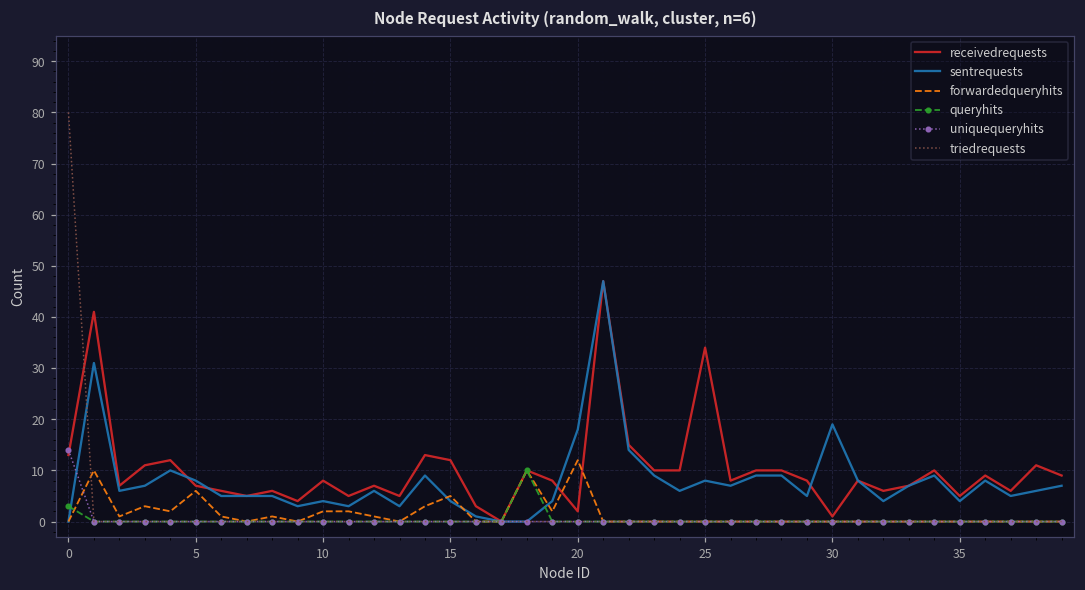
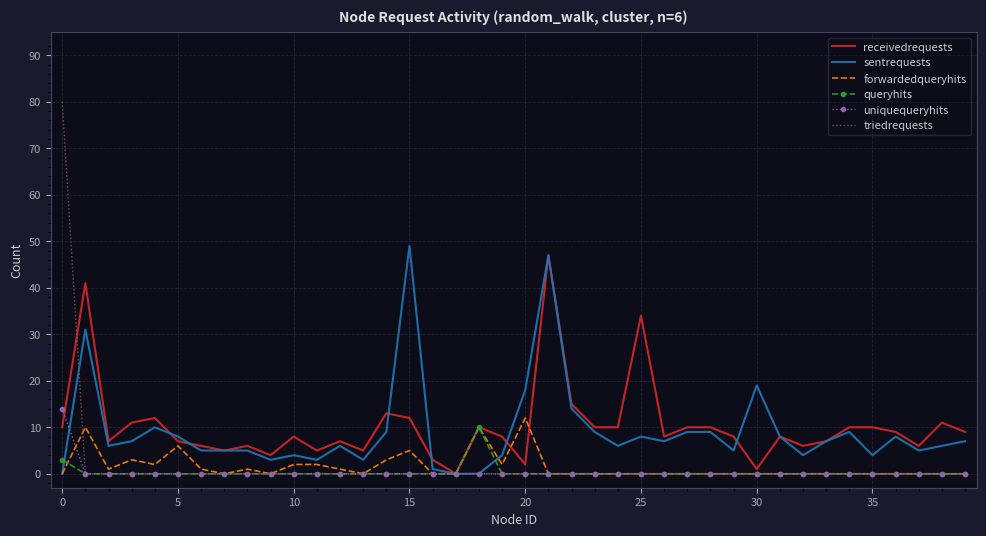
receivedrequests, 0: 13 -> 10
sentrequests, 15: 4 -> 49
receivedrequests, 35: 5 -> 10
